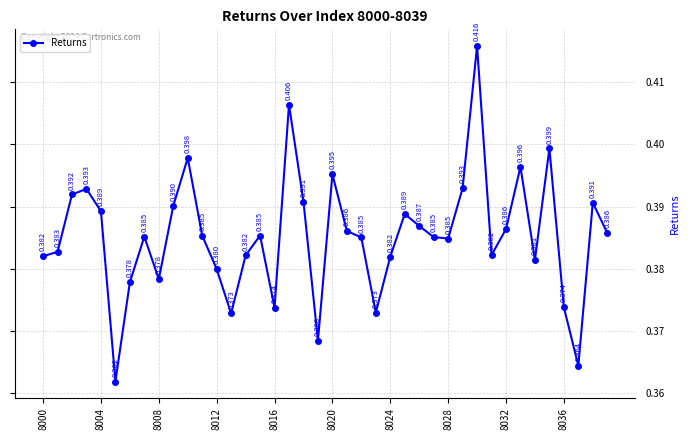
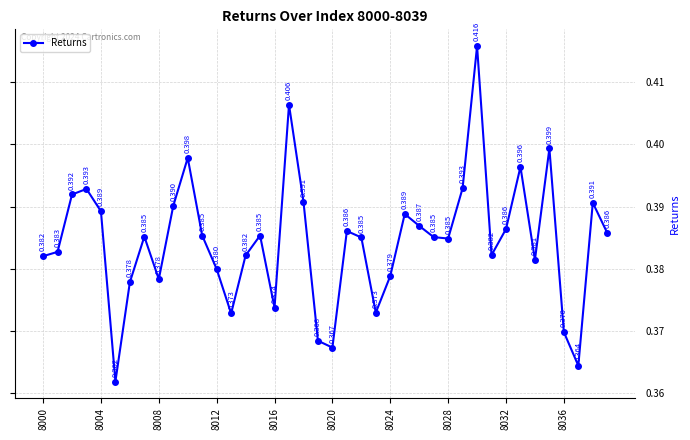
8020: 0.395 -> 0.367
8024: 0.382 -> 0.379
8036: 0.374 -> 0.370
